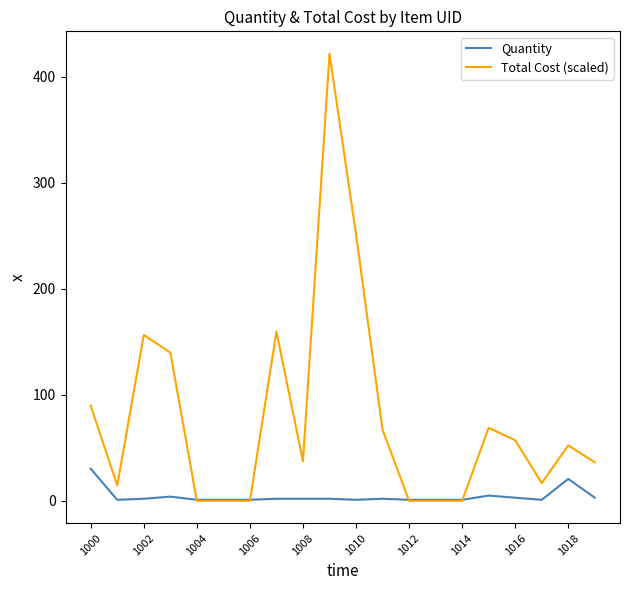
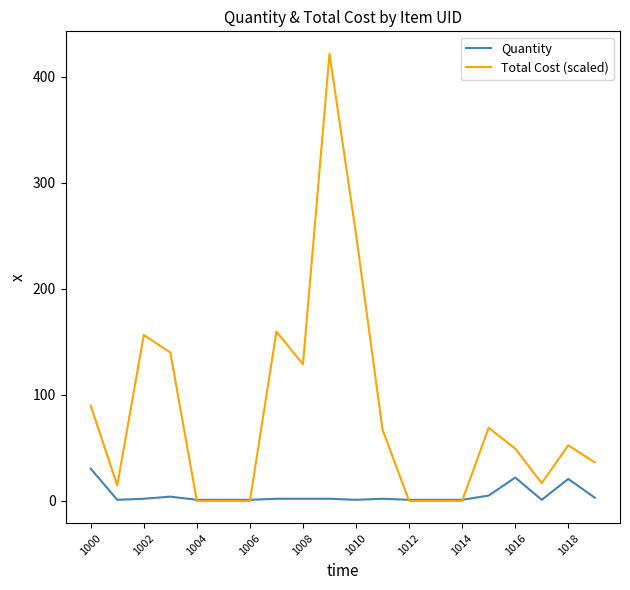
Total Cost (scaled), 1008: 37 -> 129
Quantity, 1016: 3 -> 22
Total Cost (scaled), 1016: 57 -> 49
